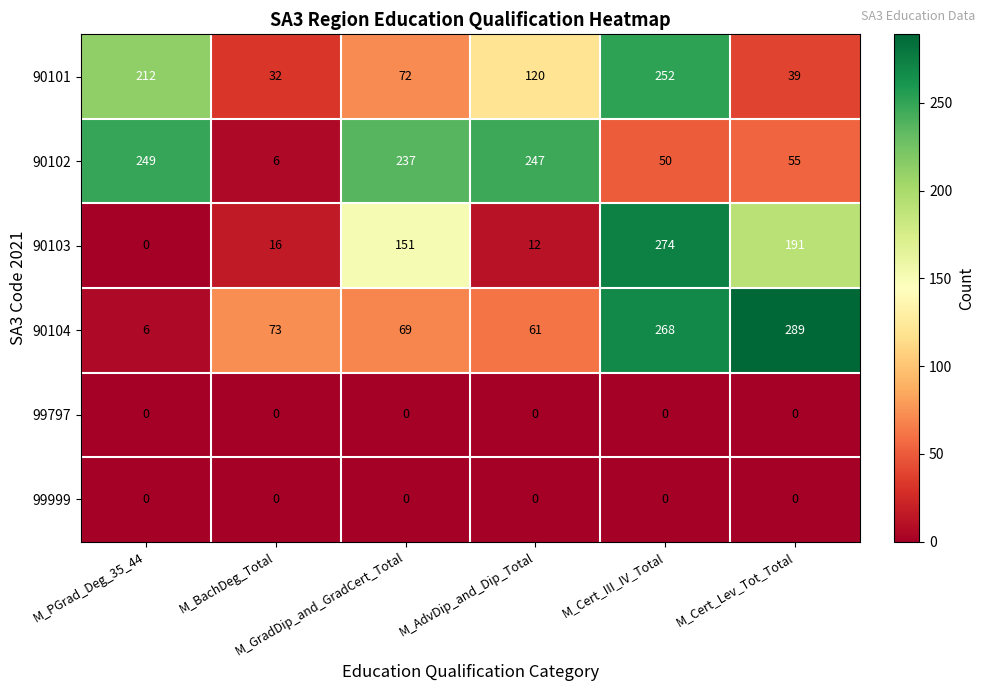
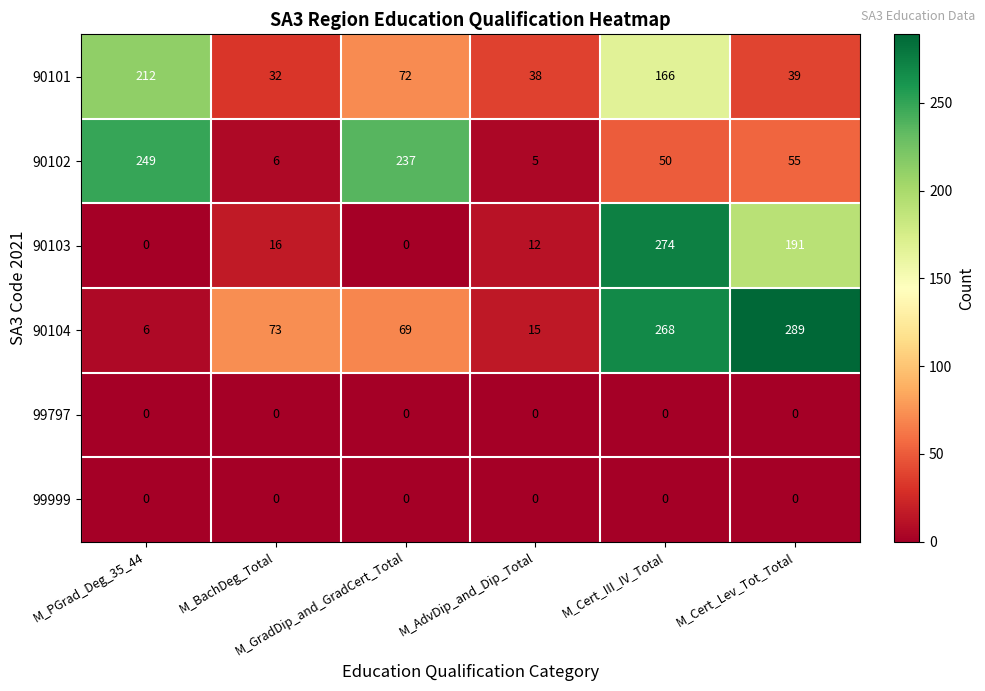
90101, M_AdvDip_and_Dip_Total: 120 -> 38
90101, M_Cert_III_IV_Total: 252 -> 166
90102, M_AdvDip_and_Dip_Total: 247 -> 5
90103, M_GradDip_and_GradCert_Total: 151 -> 0
90104, M_AdvDip_and_Dip_Total: 61 -> 15
